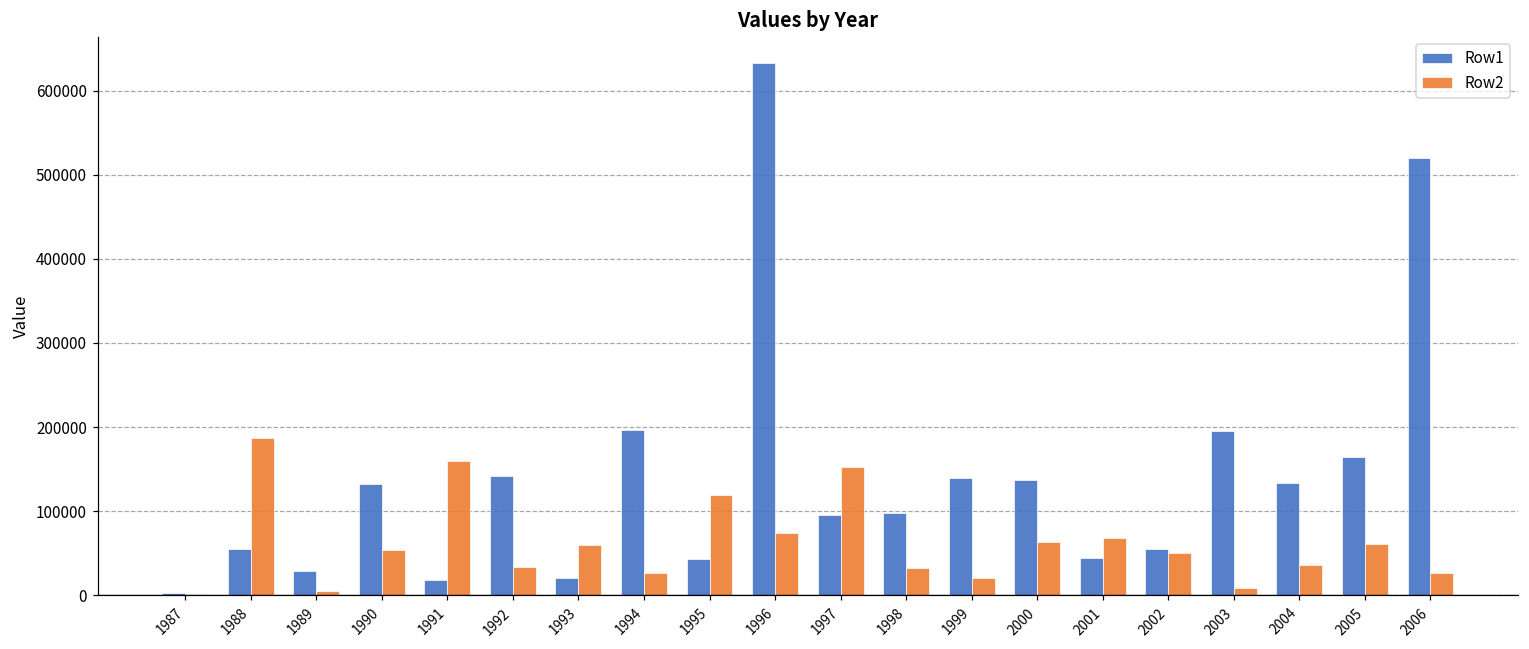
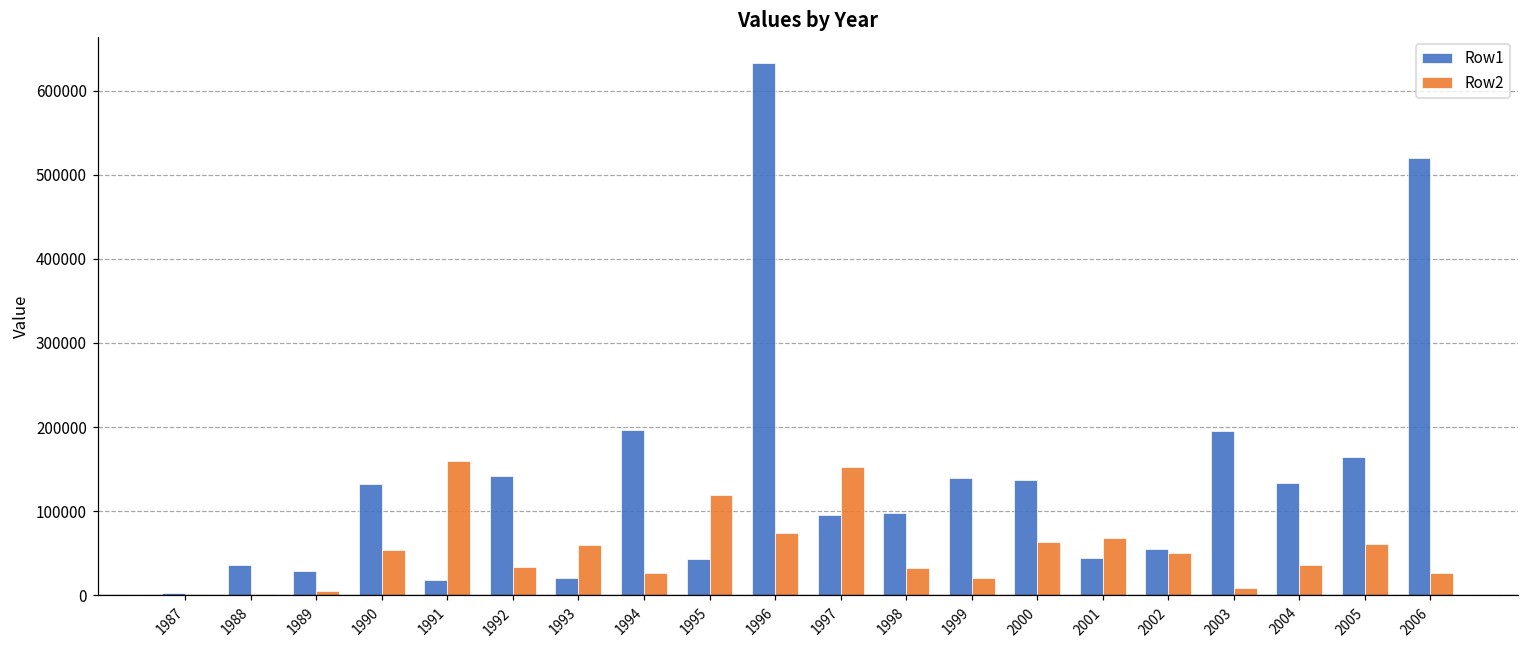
Row1, 1988: 50000 -> 40000
Row2, 1988: 190000 -> 0
